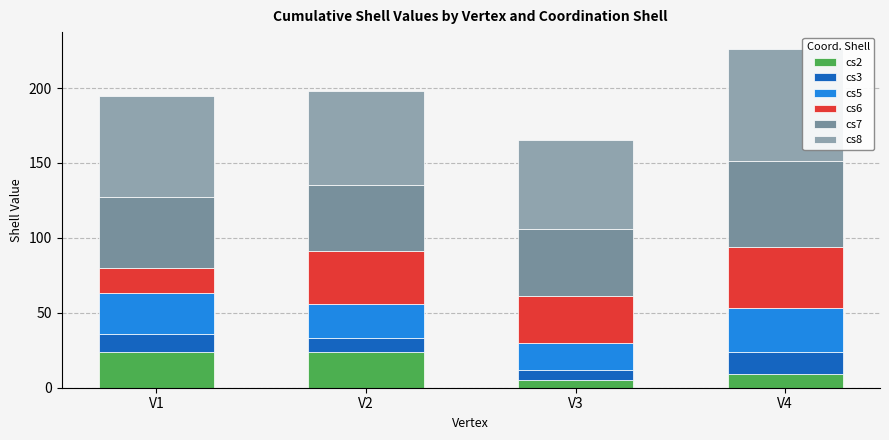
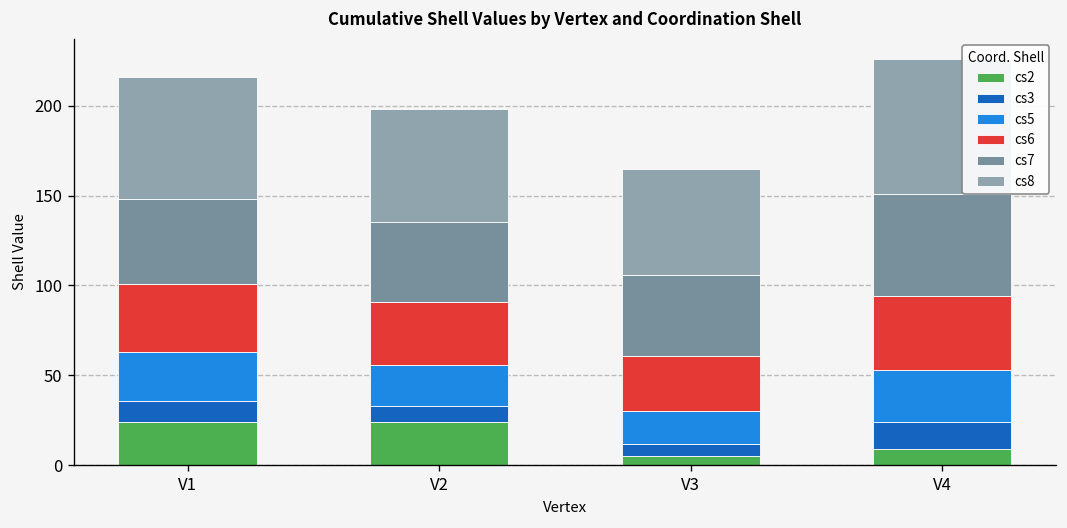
cs6, V1: 17 -> 38
